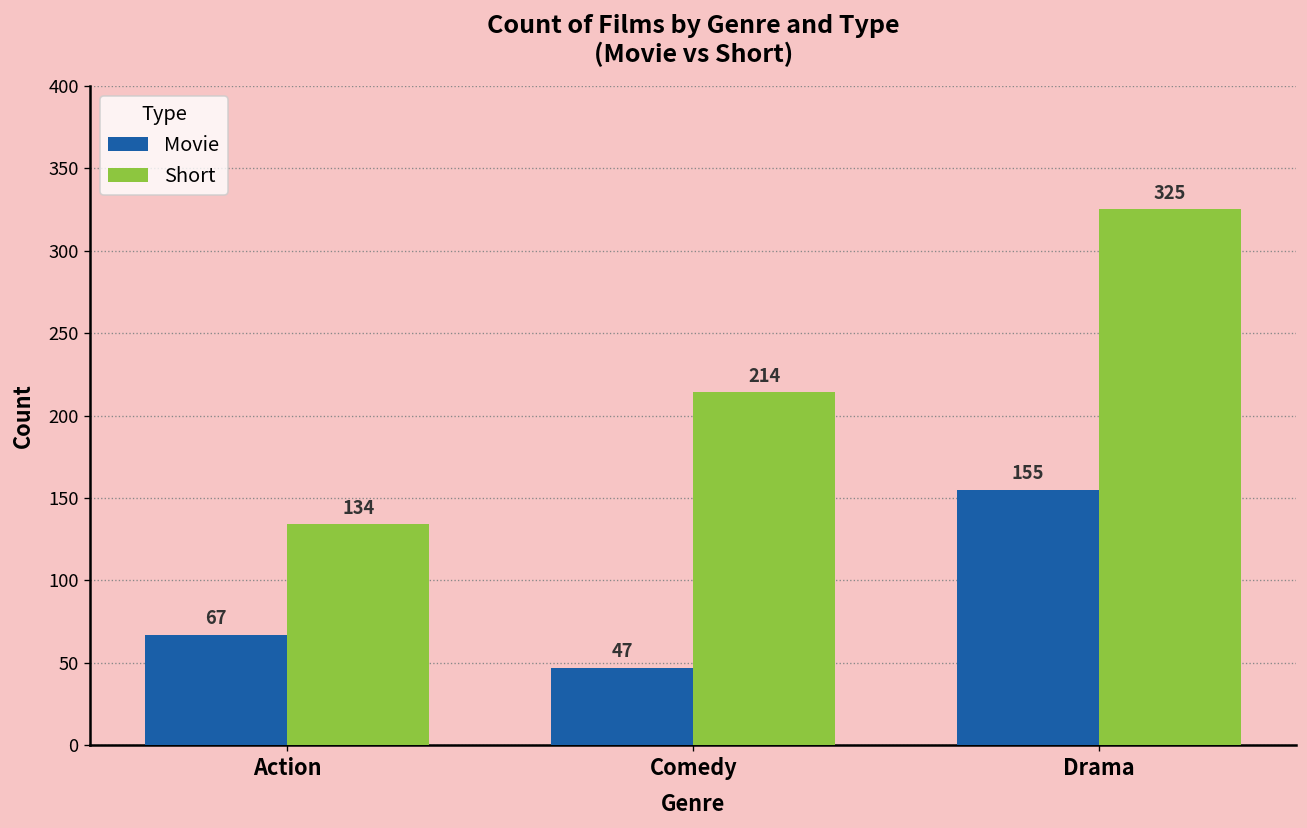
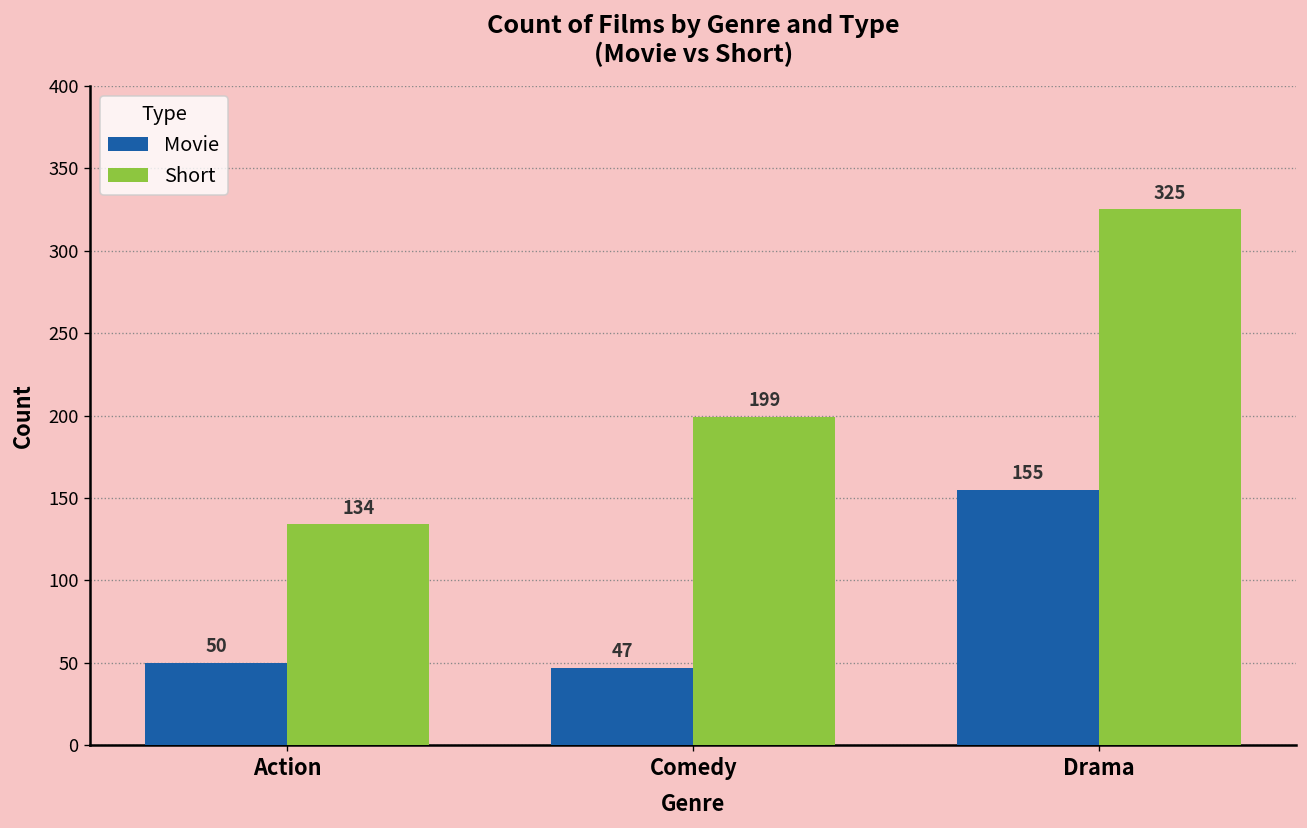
Movie, Action: 67 -> 50
Short, Comedy: 214 -> 199
